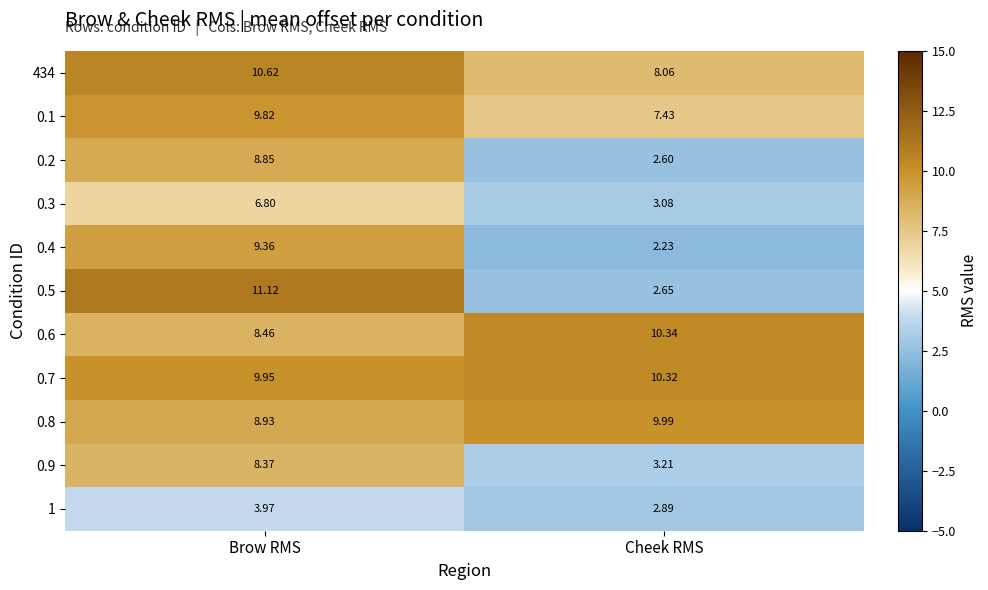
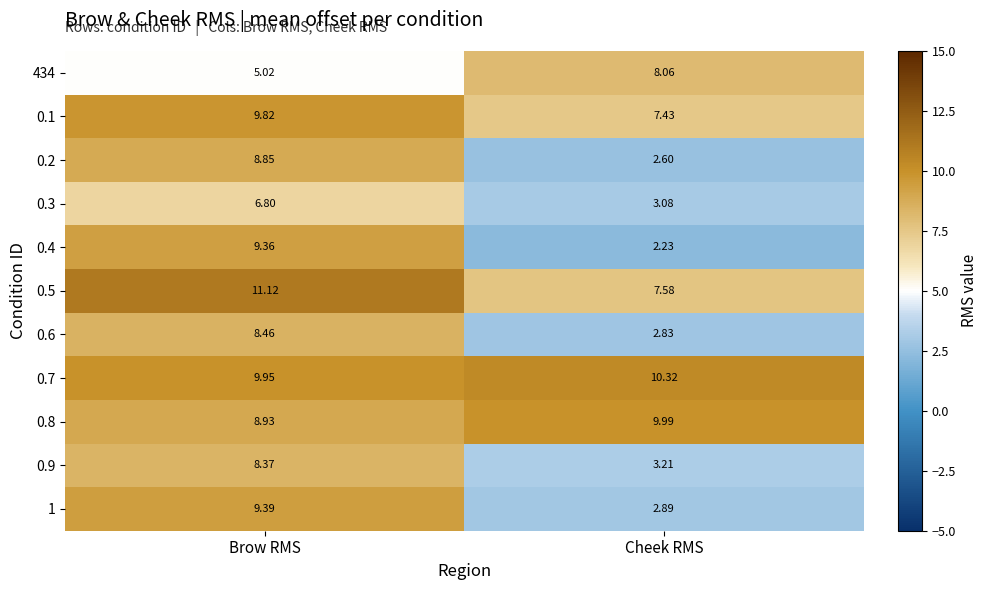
434, Brow RMS: 10.62 -> 5.02
0.5, Cheek RMS: 2.65 -> 7.58
0.6, Cheek RMS: 10.34 -> 2.83
1, Brow RMS: 3.97 -> 9.39
